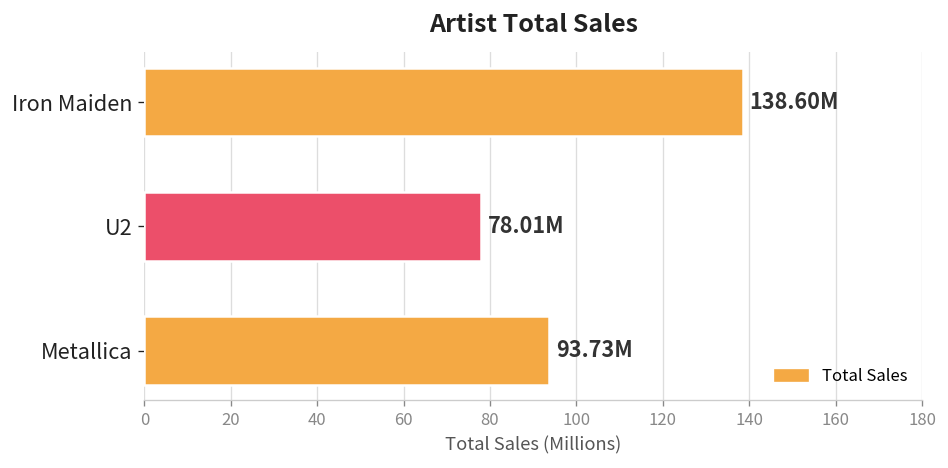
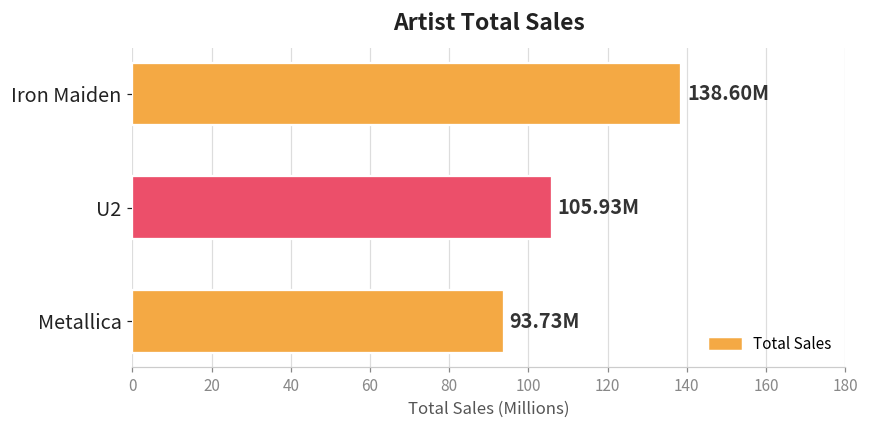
U2: 78.01M -> 105.93M
